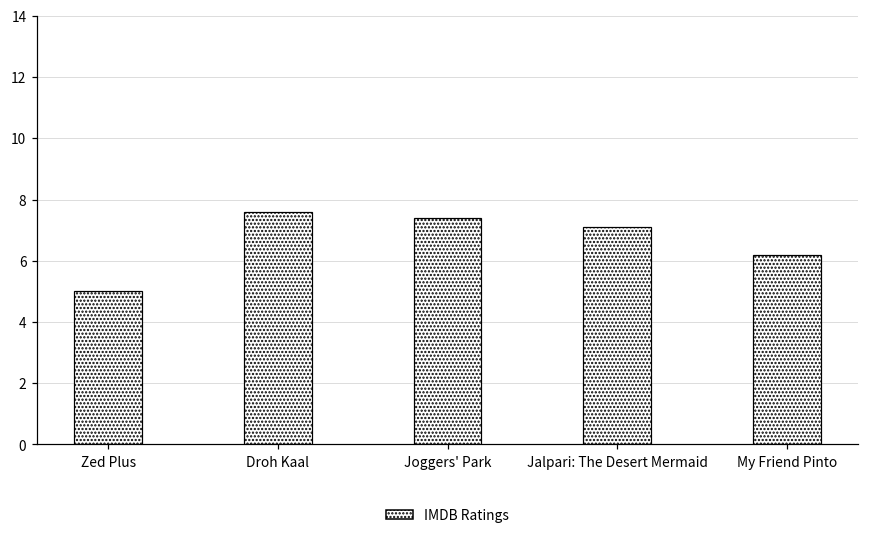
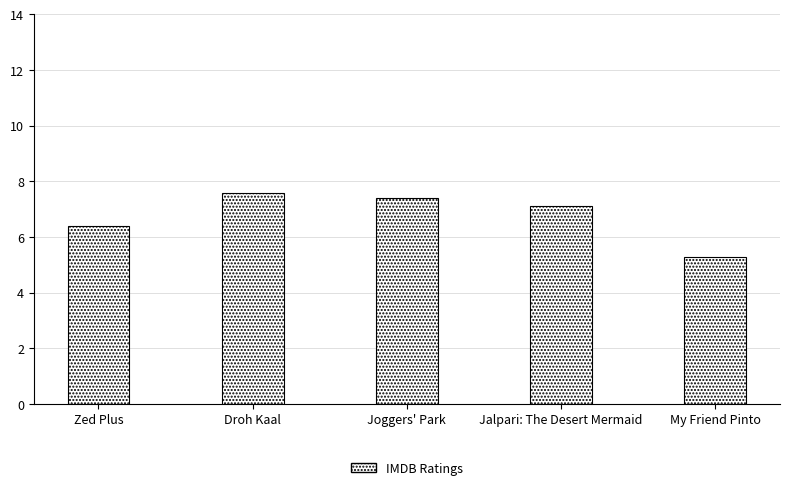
Zed Plus: 5.0 -> 6.4
My Friend Pinto: 6.2 -> 5.3
